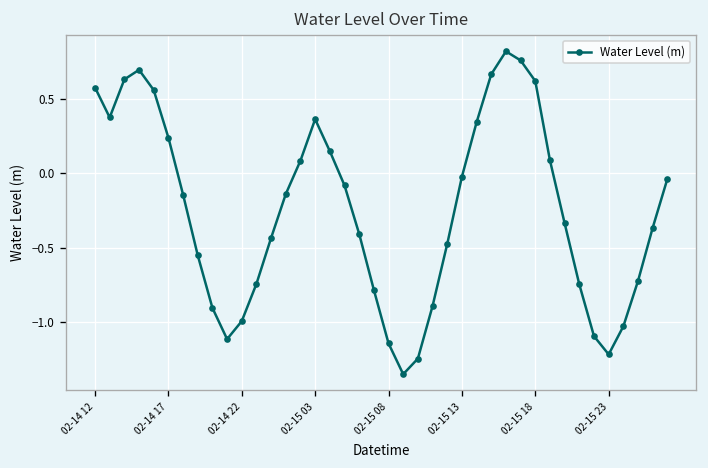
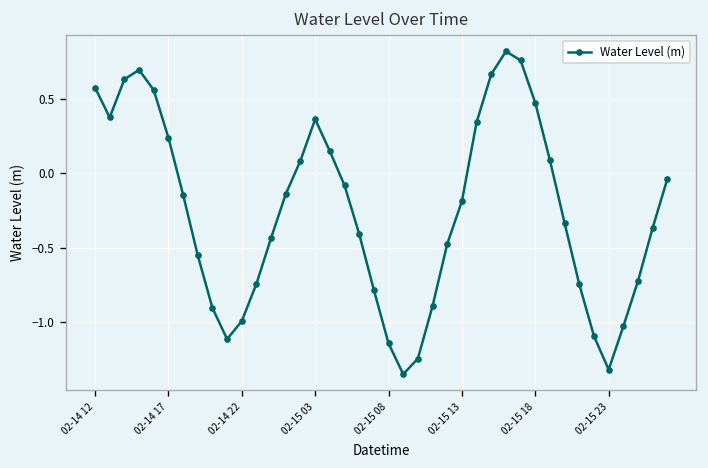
02-15 13: -0.02 -> -0.19
02-15 18: 0.62 -> 0.48
02-15 23: -1.22 -> -1.32
